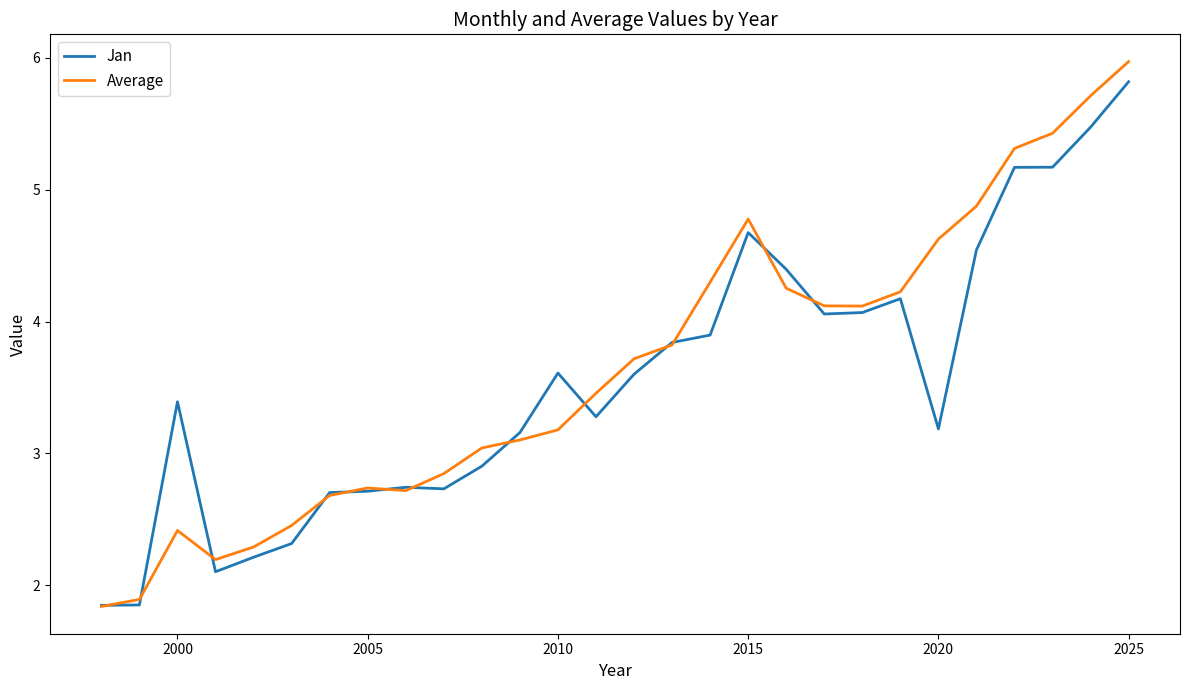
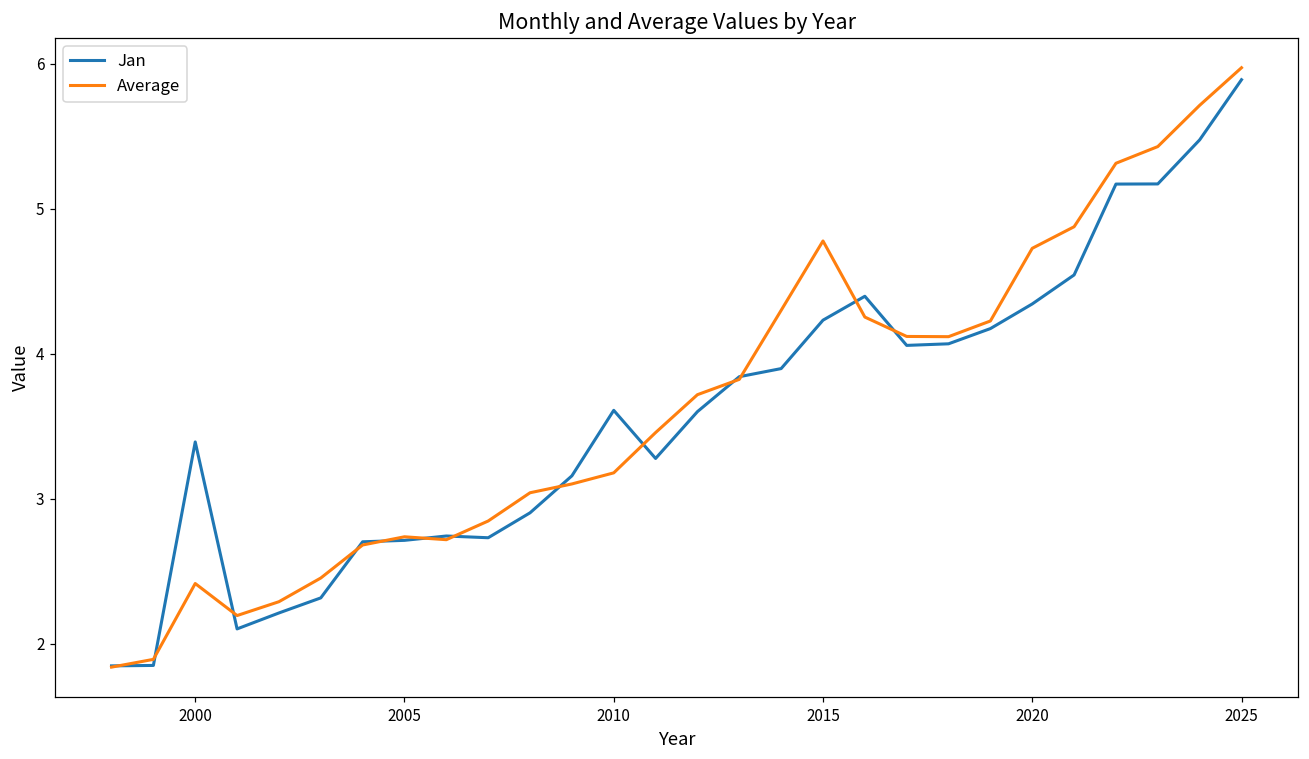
Jan, 2015: 4.68 -> 4.23
Jan, 2020: 3.19 -> 4.34
Average, 2020: 4.63 -> 4.73
Jan, 2025: 5.82 -> 5.89
